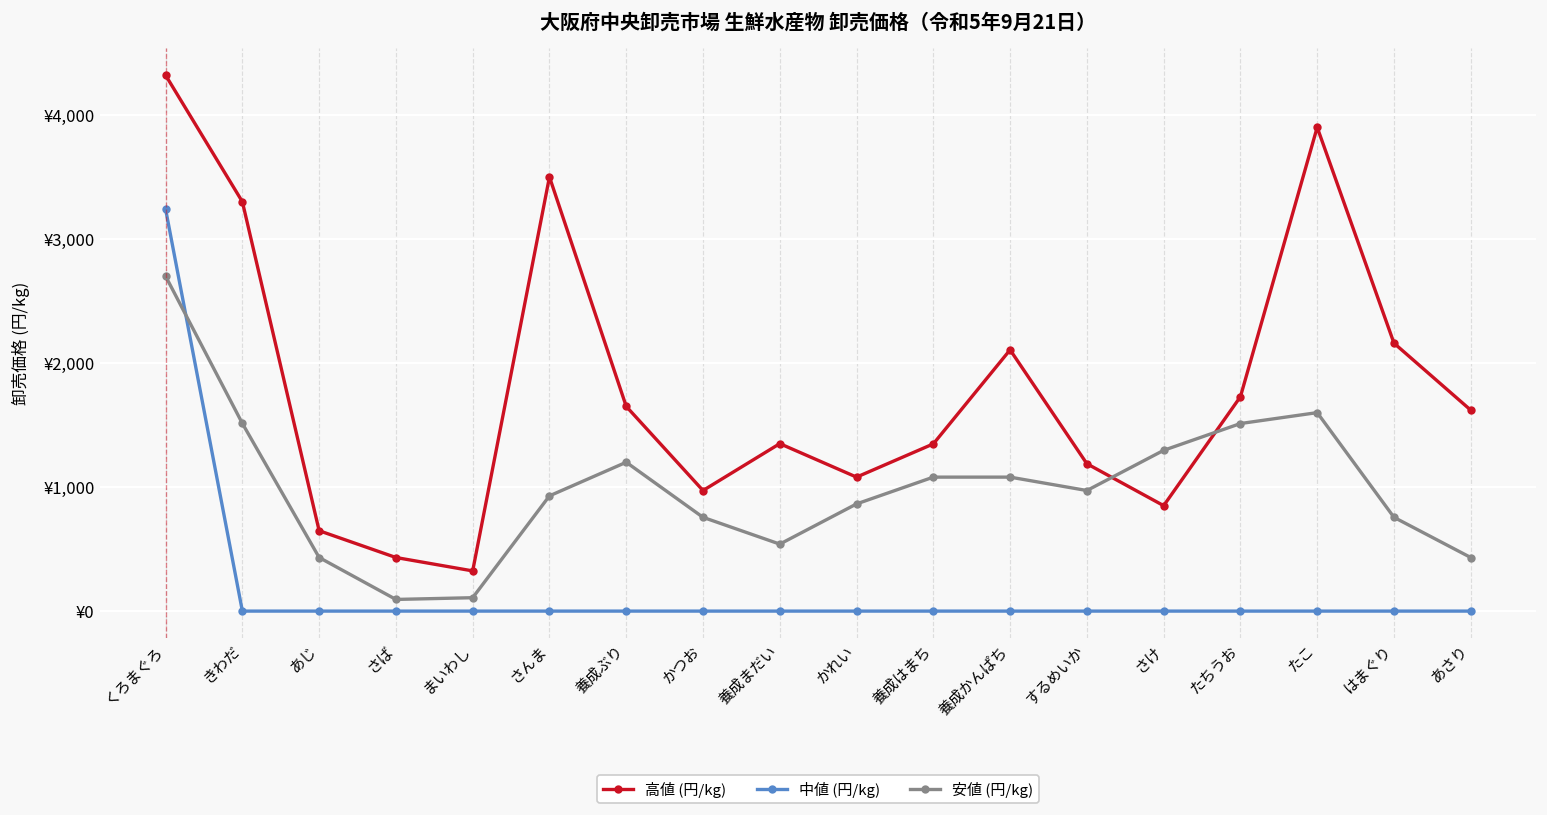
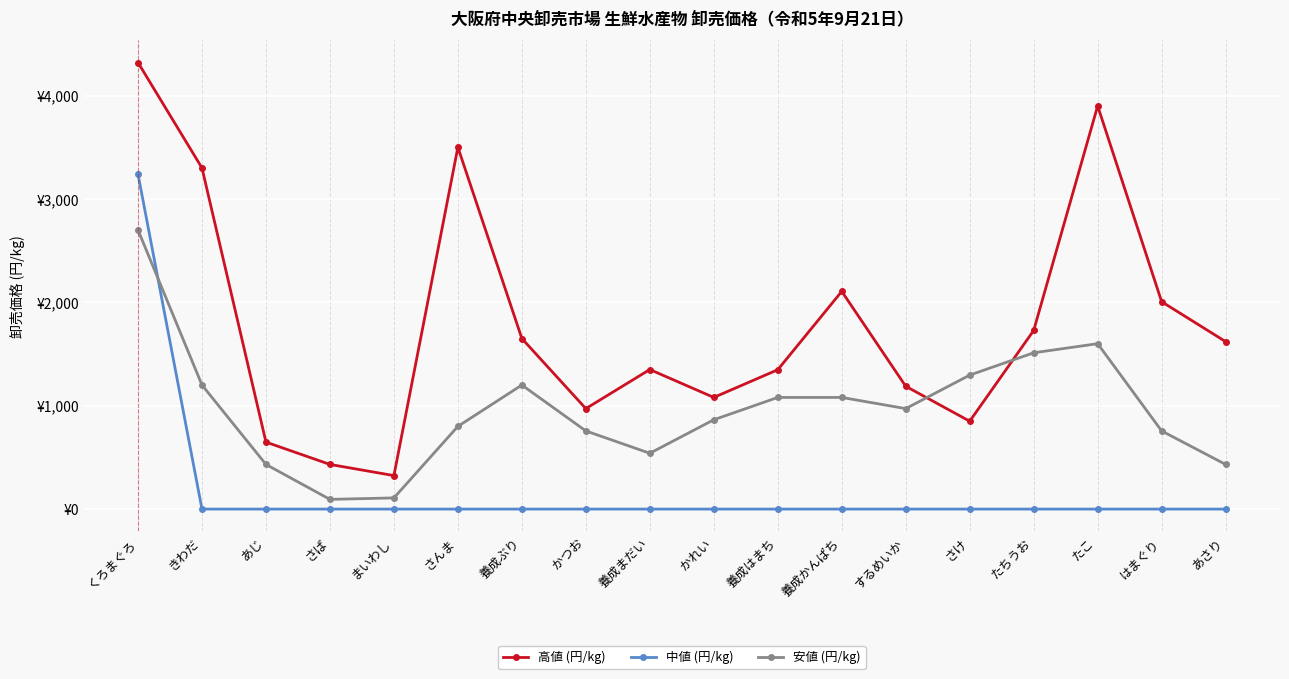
安値 (円/kg), きわだ: ¥1,510 -> ¥1,200
安値 (円/kg), さんま: ¥930 -> ¥800
高値 (円/kg), はまぐり: ¥2,160 -> ¥2,010
